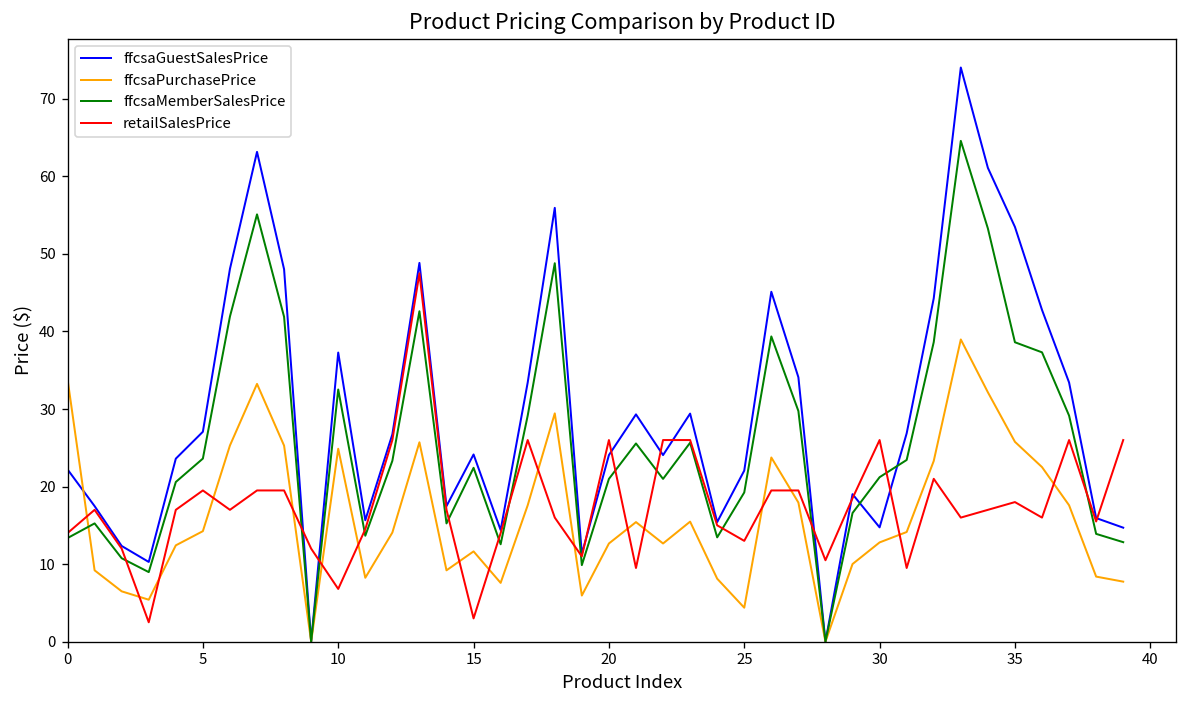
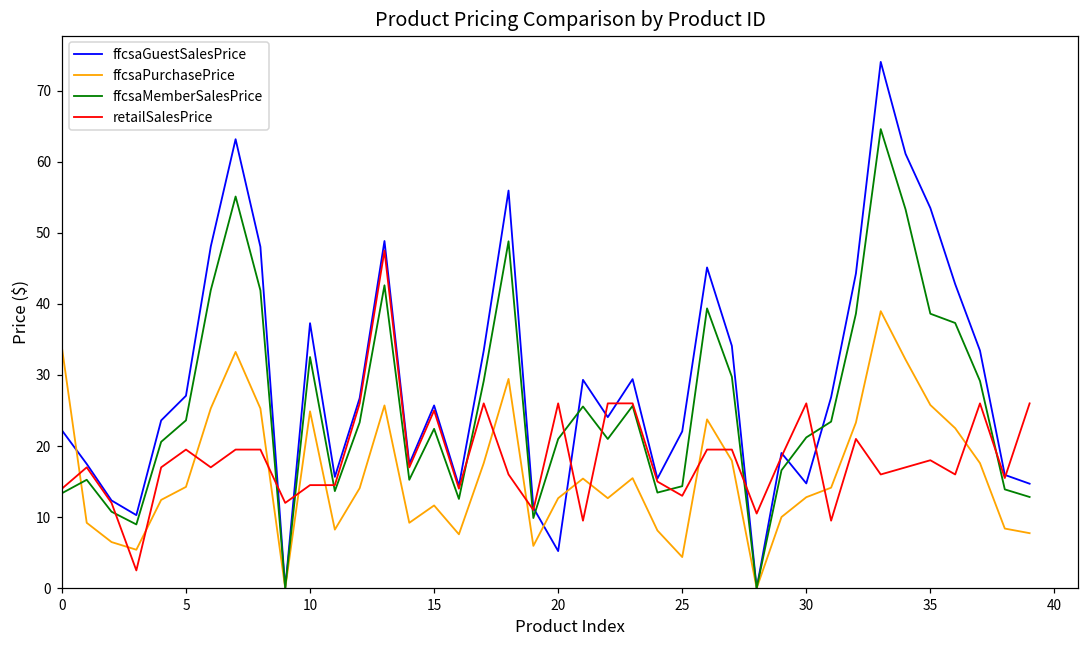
retailSalesPrice, 10: 7 -> 15
ffcsaGuestSalesPrice, 15: 24 -> 26
retailSalesPrice, 15: 3 -> 25
ffcsaGuestSalesPrice, 20: 24 -> 5
ffcsaMemberSalesPrice, 25: 19 -> 14
